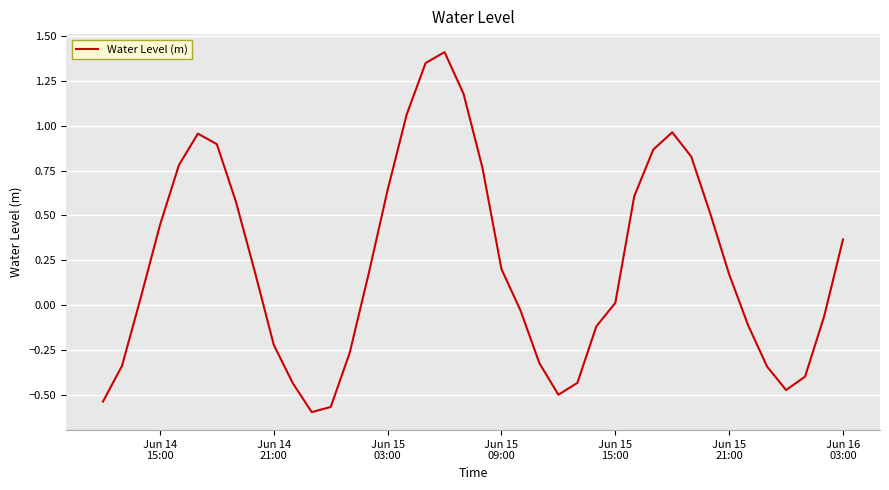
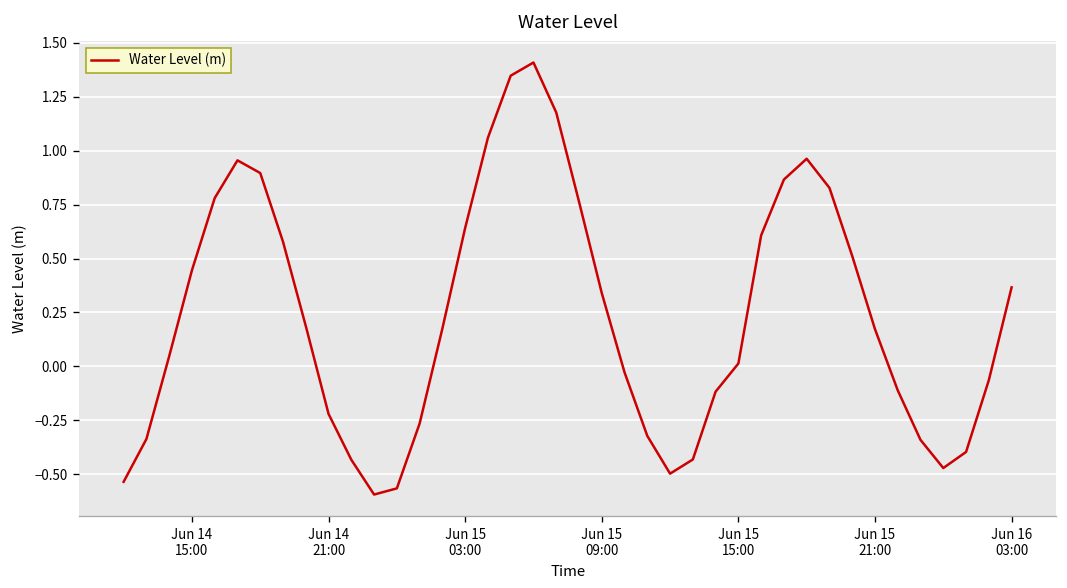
Jun 15 09:00: 0.20 -> 0.34
